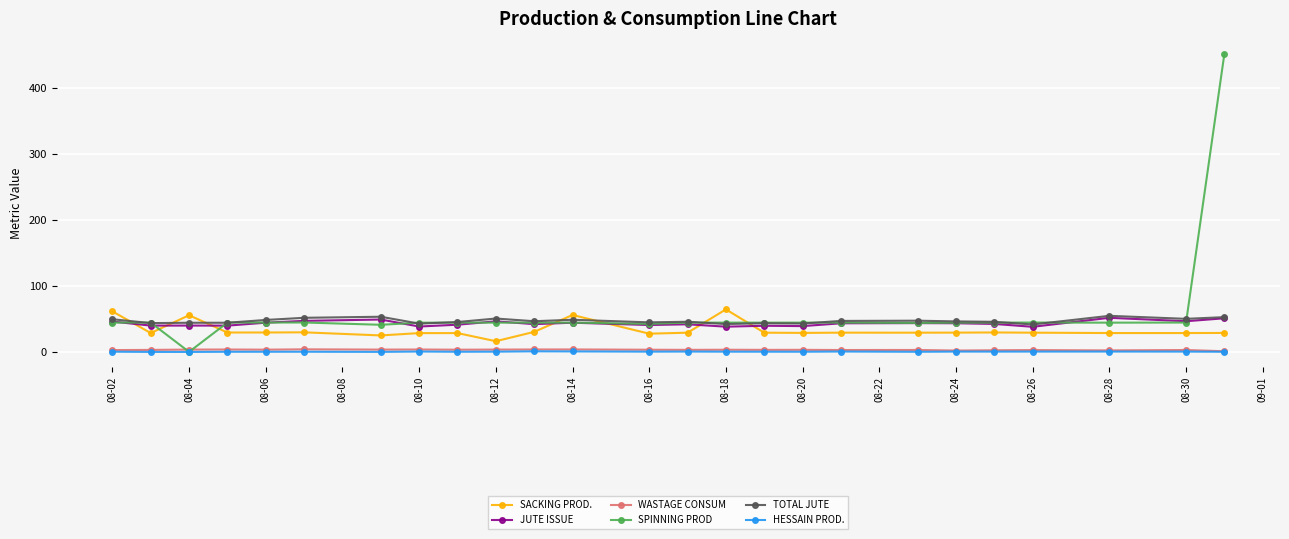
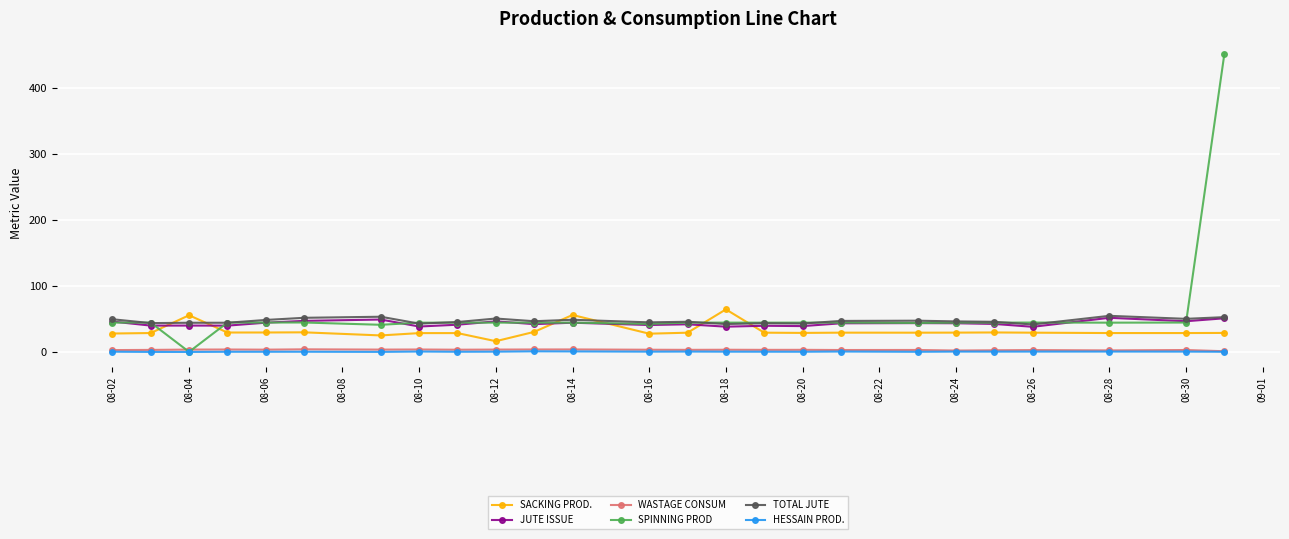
SACKING PROD., 08-02: 60 -> 30
